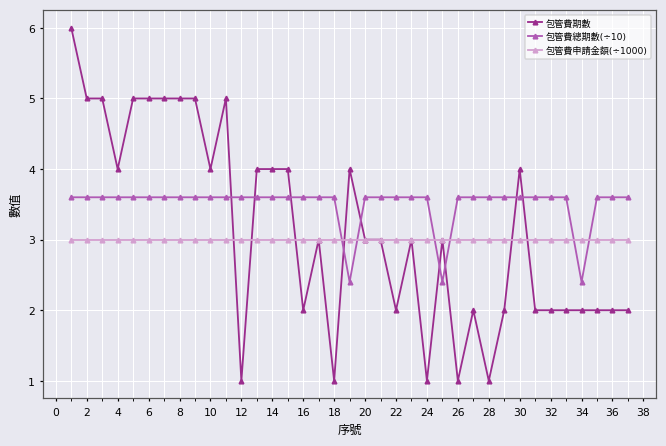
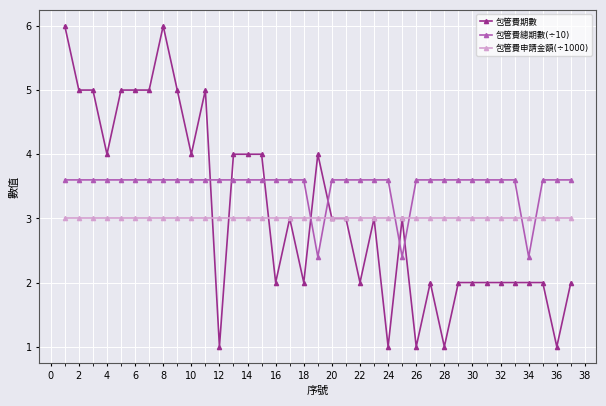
包管費期數, 8: 5 -> 6
包管費期數, 18: 1 -> 2
包管費期數, 30: 4 -> 2
包管費期數, 36: 2 -> 1
